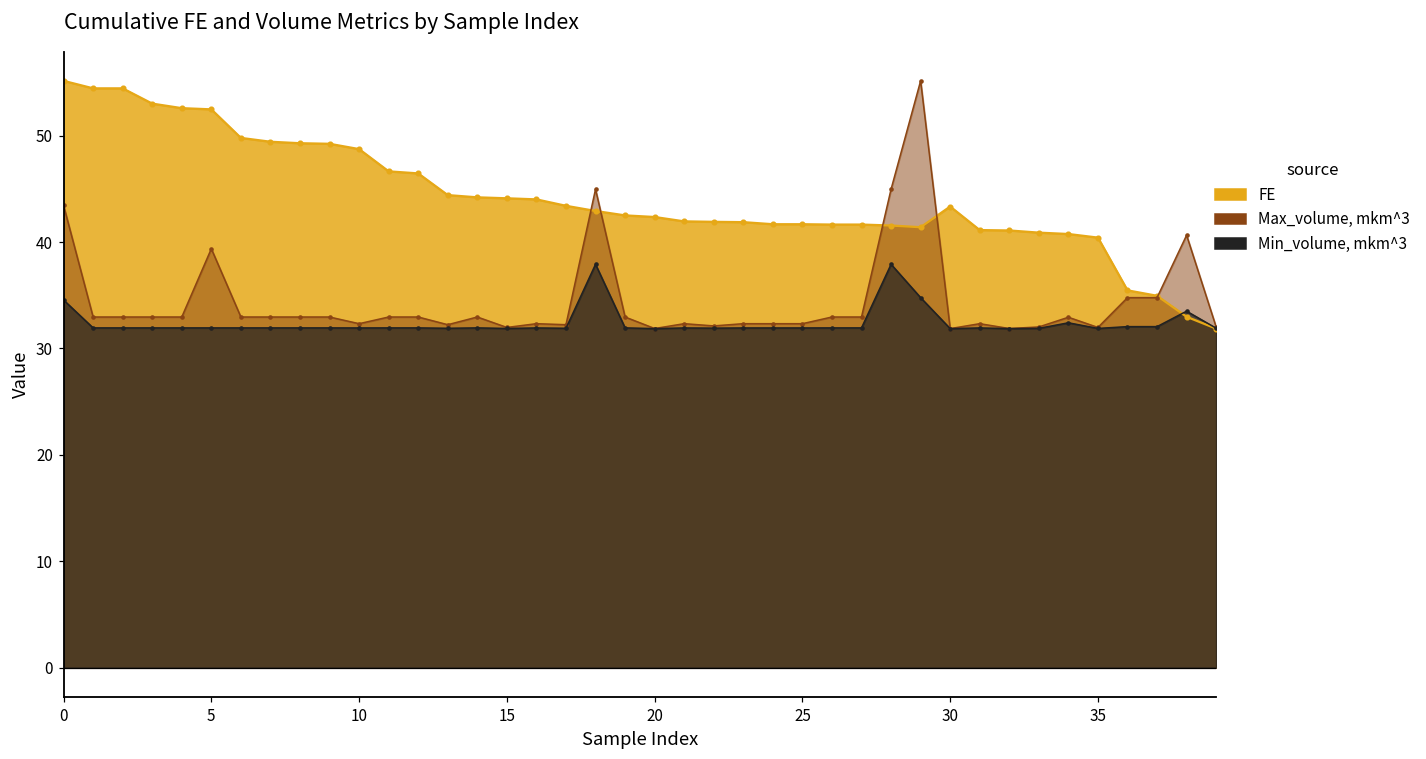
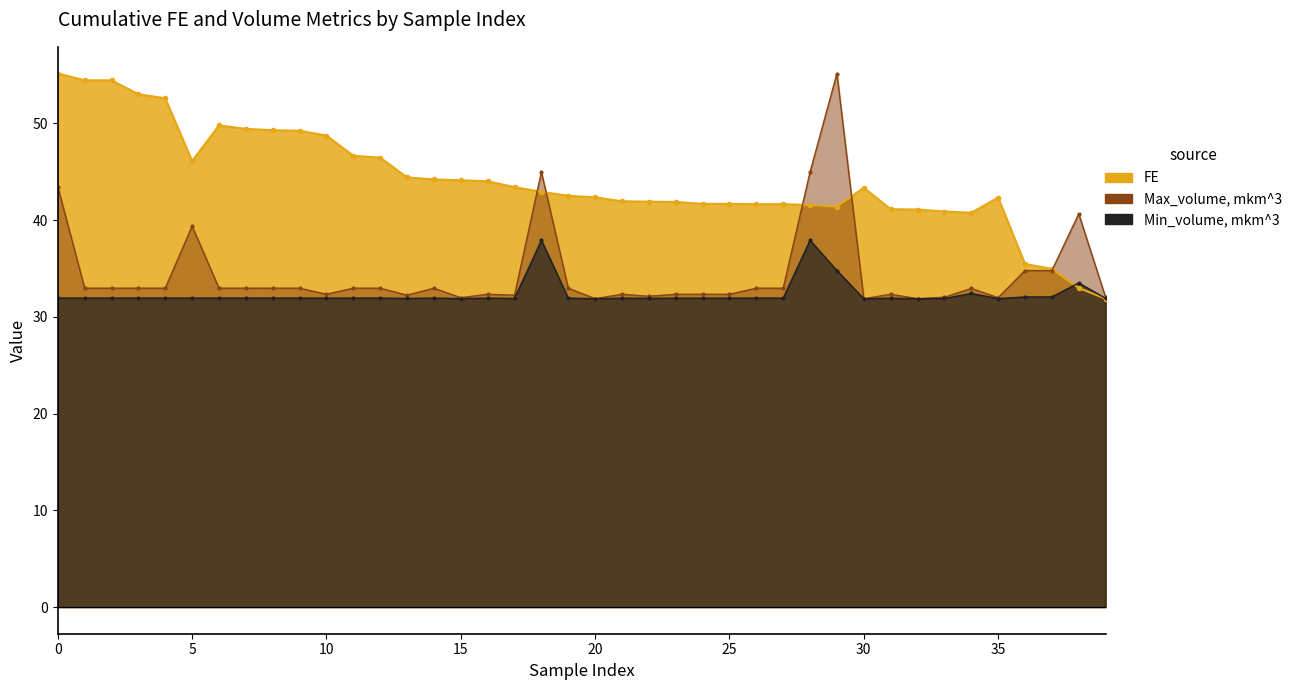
Min_volume, mkm^3, 0: 35 -> 32
FE, 5: 52 -> 46
FE, 35: 40 -> 42
